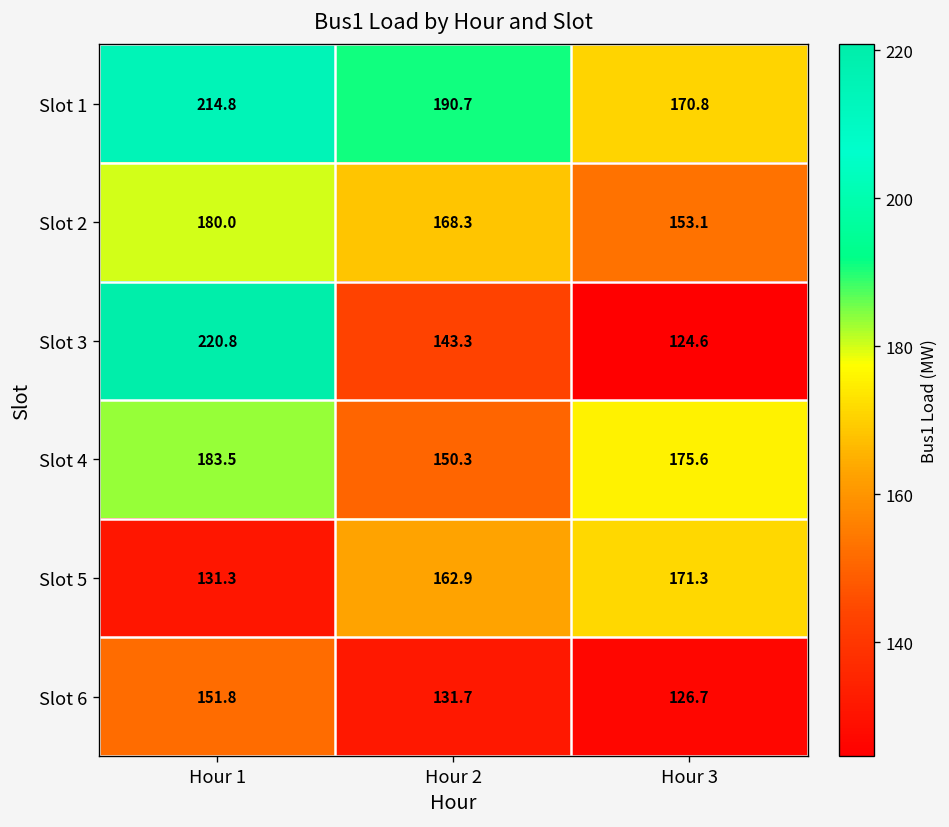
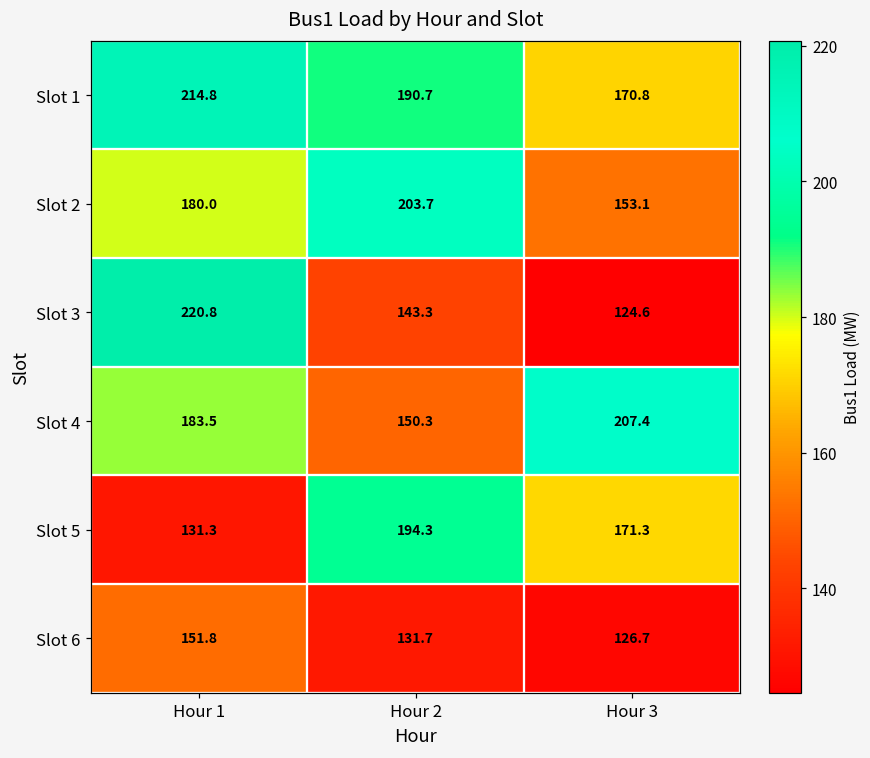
Slot 2, Hour 2: 168.3 -> 203.7
Slot 4, Hour 3: 175.6 -> 207.4
Slot 5, Hour 2: 162.9 -> 194.3
